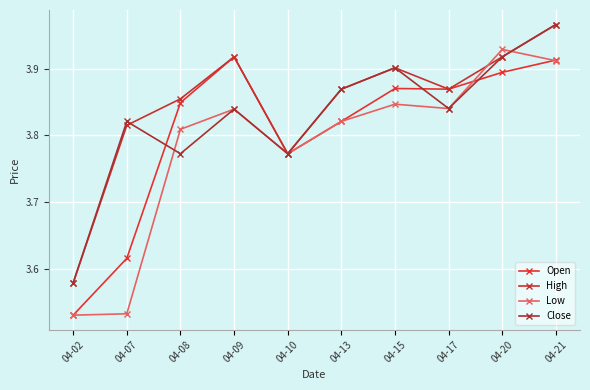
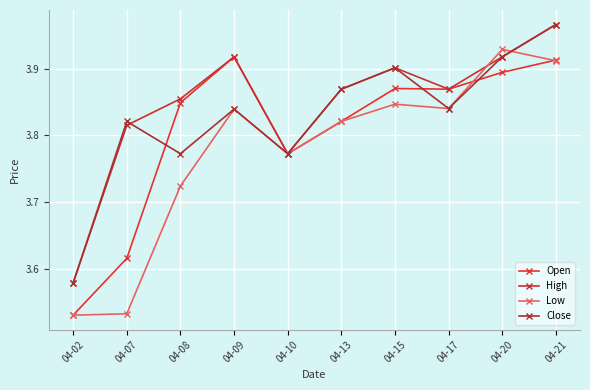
Low, 04-08: 3.81 -> 3.72
